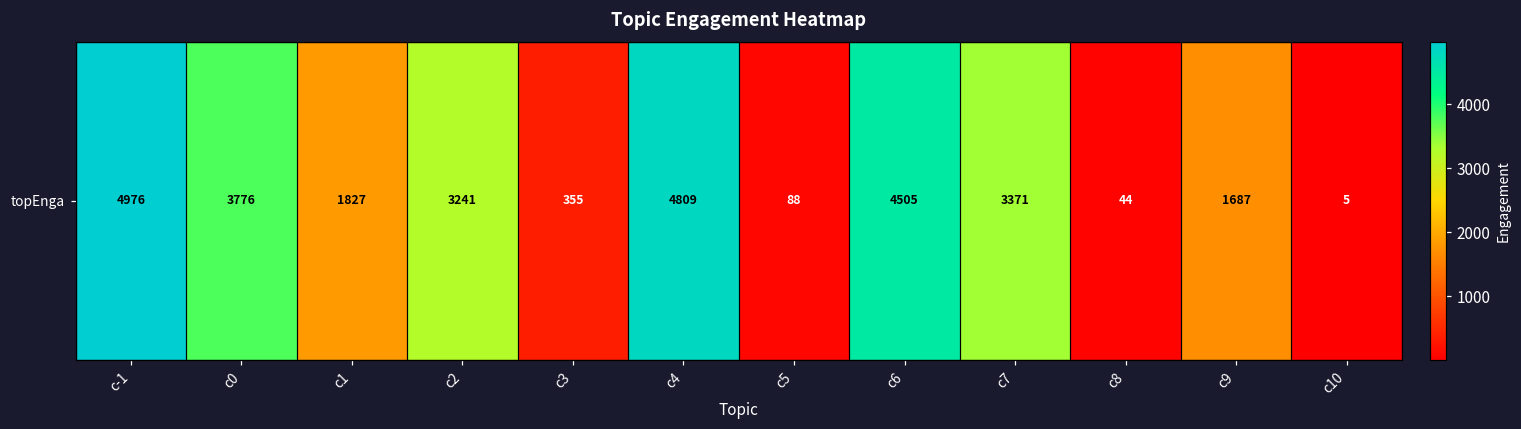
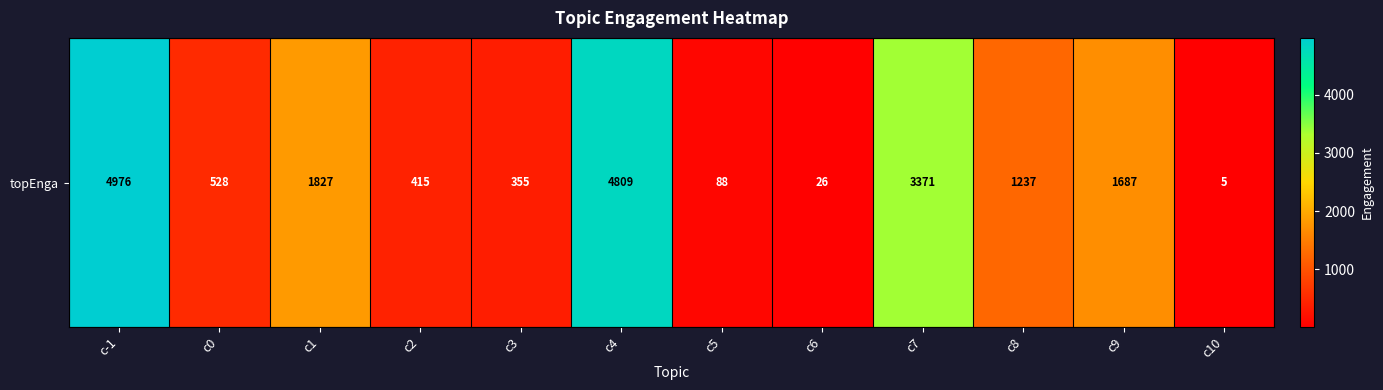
topEnga, c0: 3776 -> 528
topEnga, c2: 3241 -> 415
topEnga, c6: 4505 -> 26
topEnga, c8: 44 -> 1237
